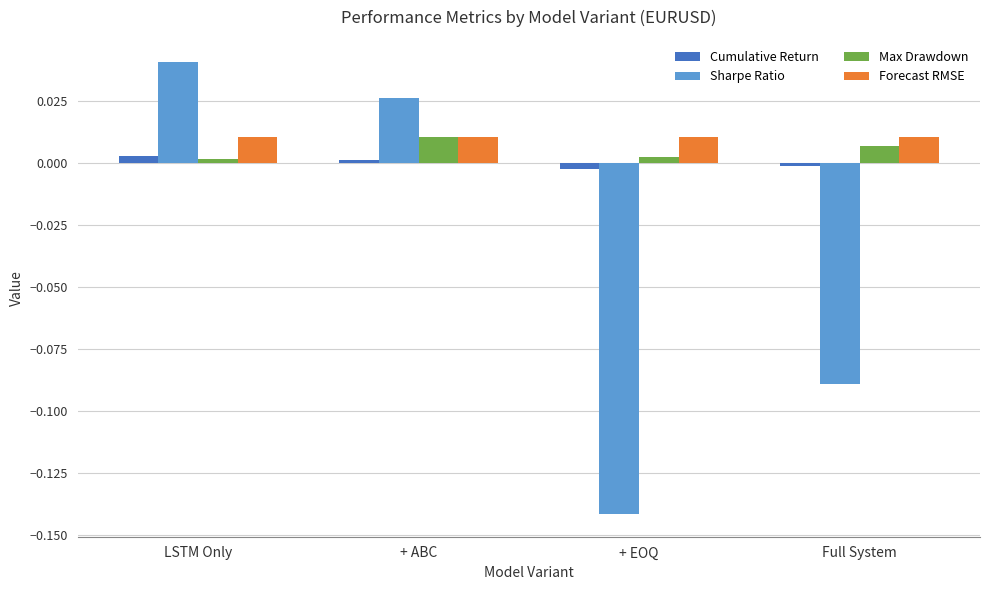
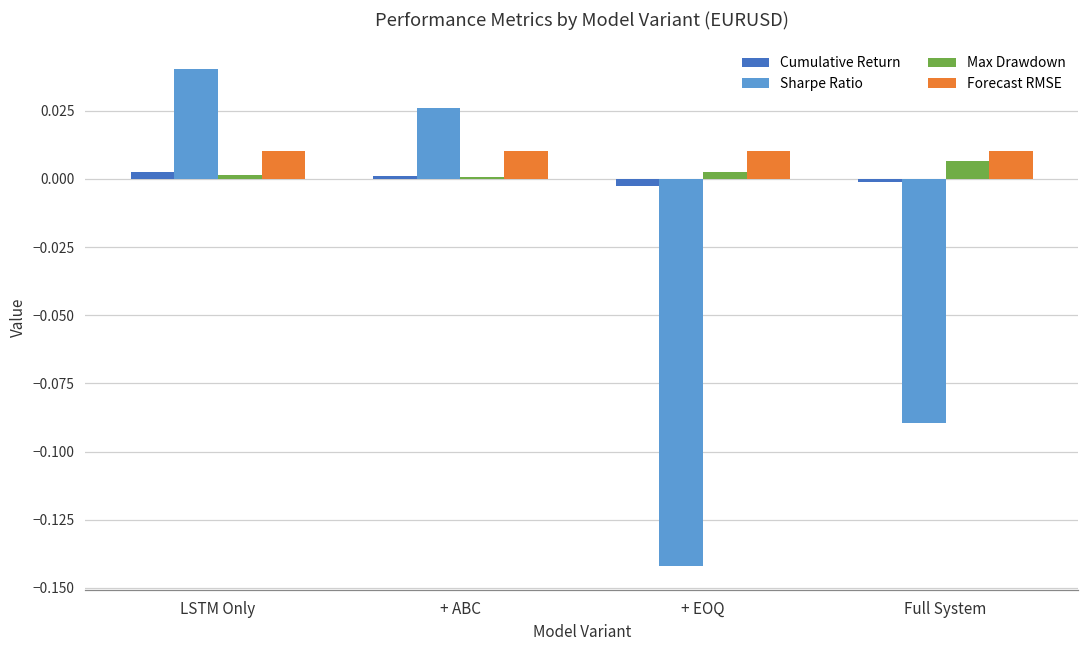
Max Drawdown, + ABC: 0.010 -> 0.001
